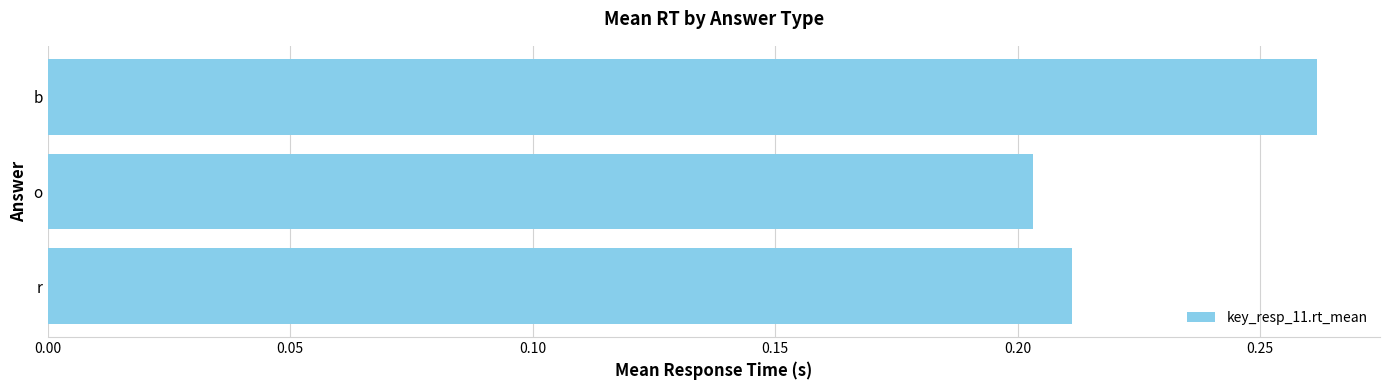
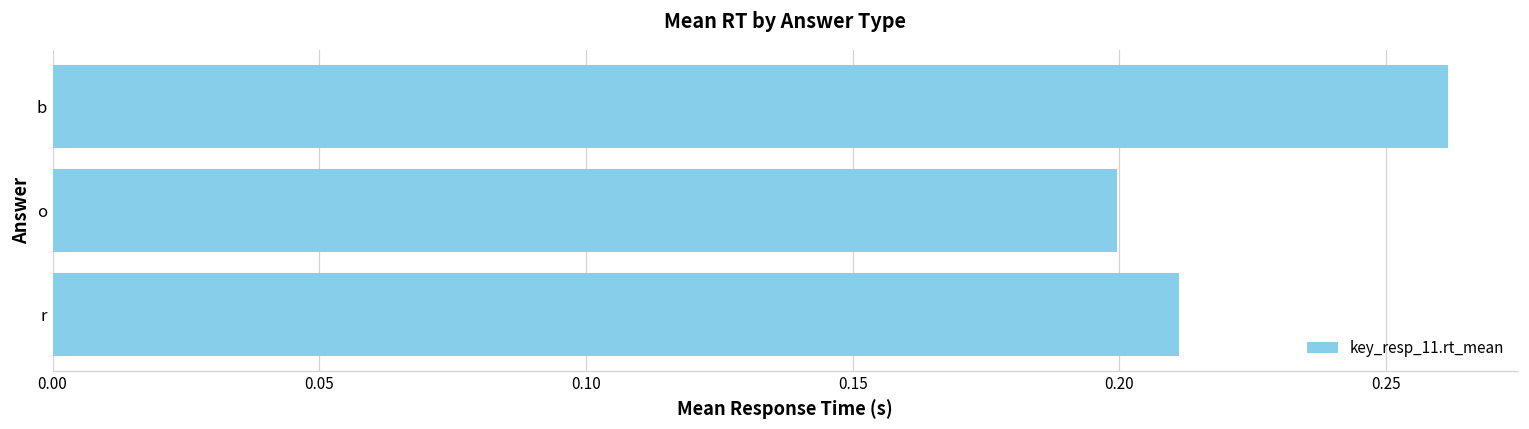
o: 0.203 -> 0.200
